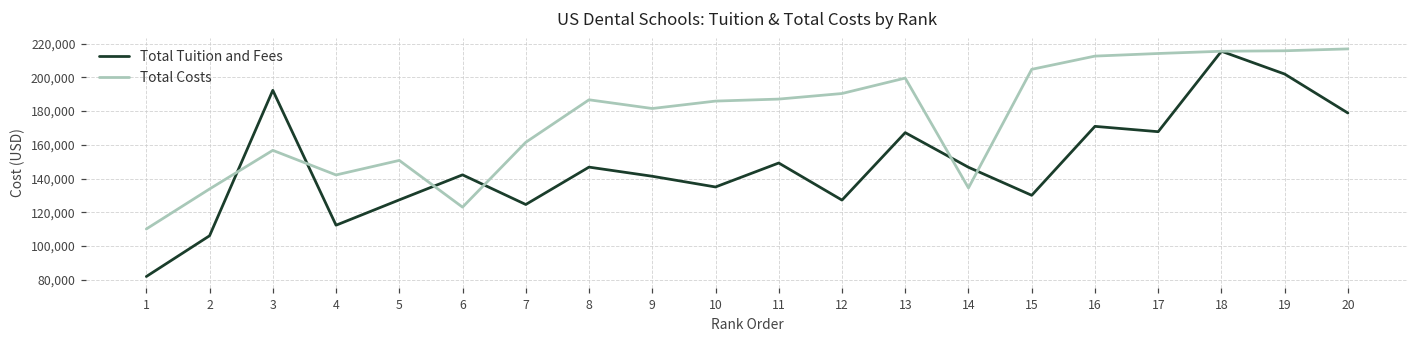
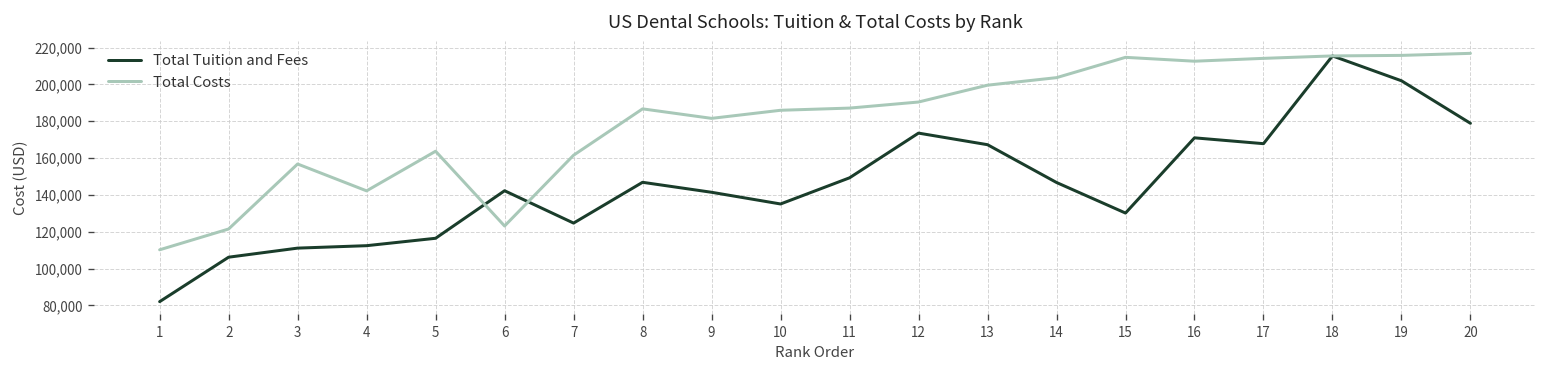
Total Costs, 2: 134,000 -> 121,000
Total Tuition and Fees, 3: 192,000 -> 111,000
Total Tuition and Fees, 5: 127,000 -> 116,000
Total Costs, 5: 151,000 -> 164,000
Total Tuition and Fees, 12: 127,000 -> 174,000
Total Costs, 14: 134,000 -> 204,000
Total Costs, 15: 205,000 -> 215,000
